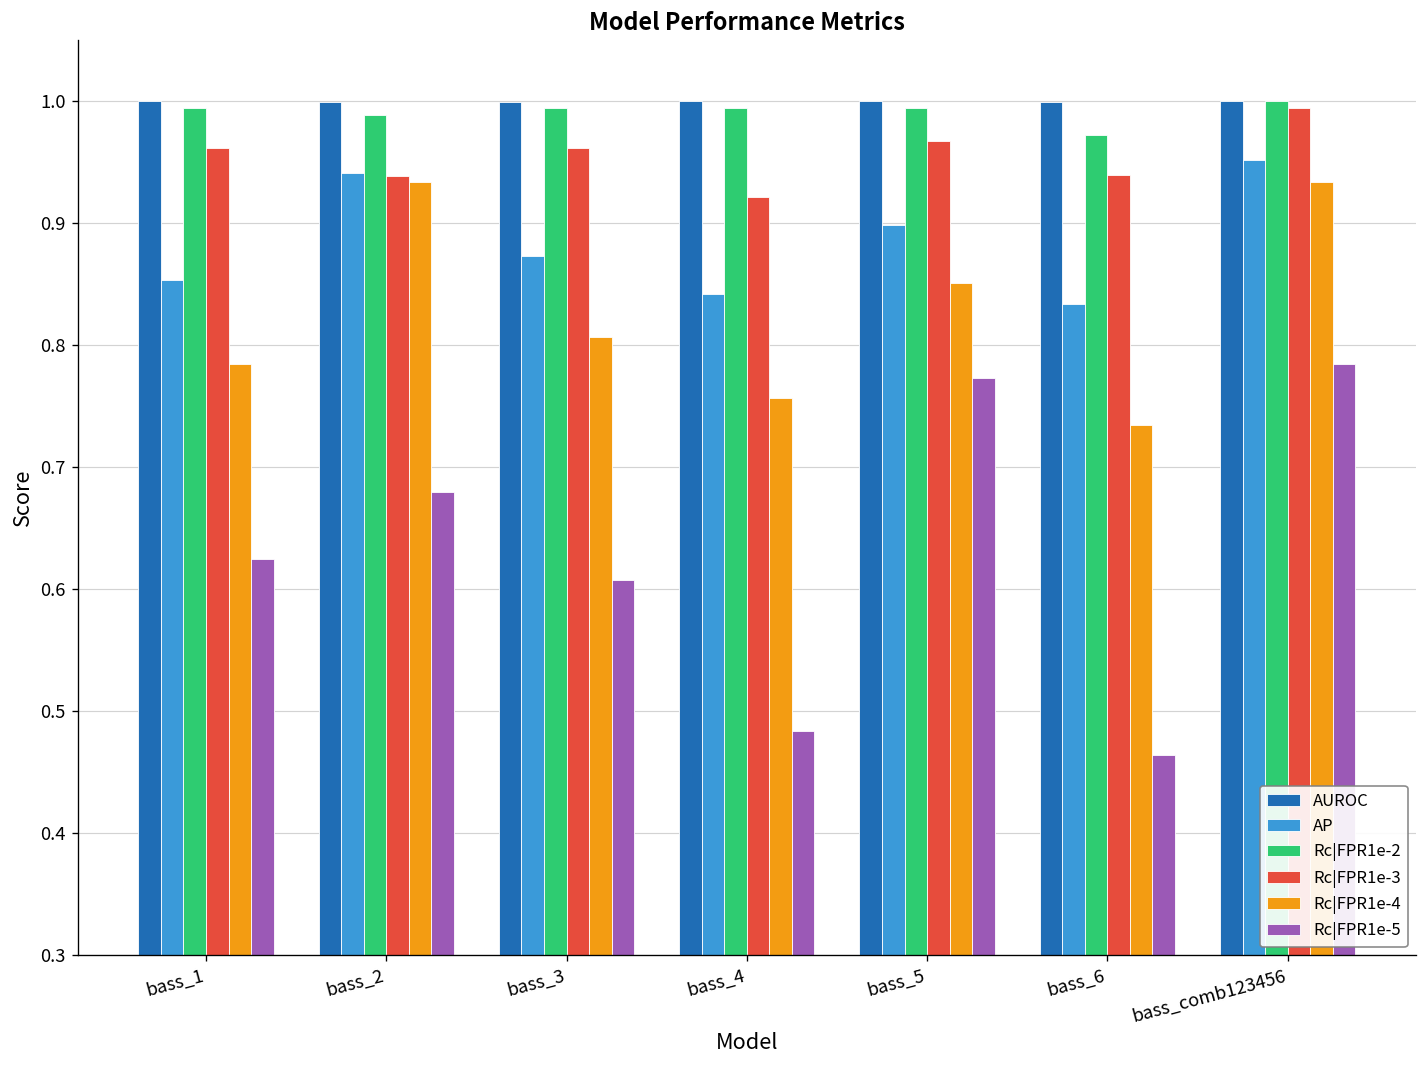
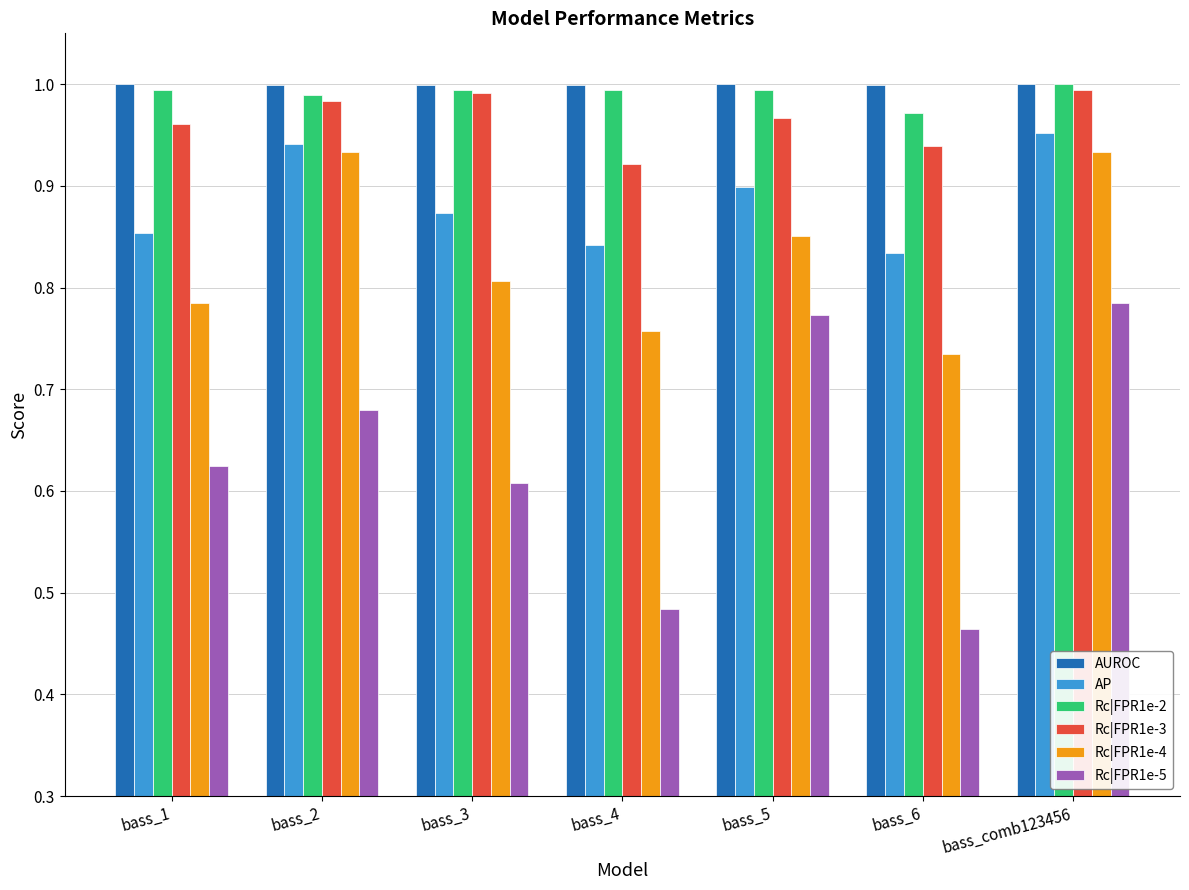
Rc|FPR1e-3, bass_2: 0.938 -> 0.983
Rc|FPR1e-3, bass_3: 0.961 -> 0.992
